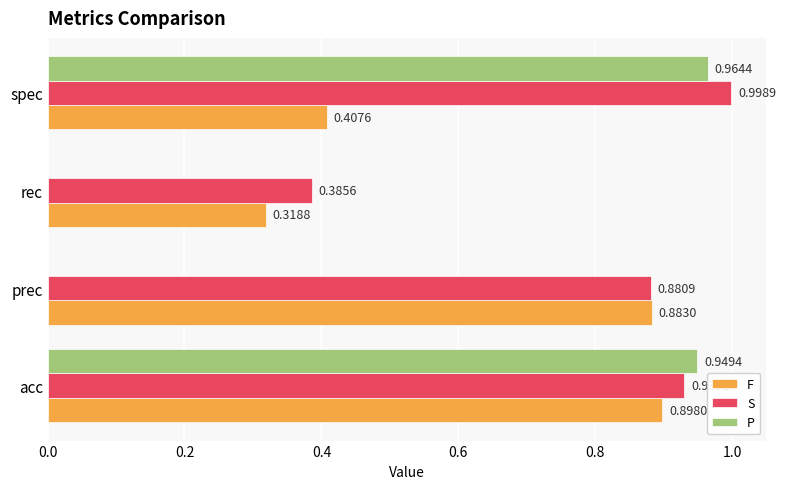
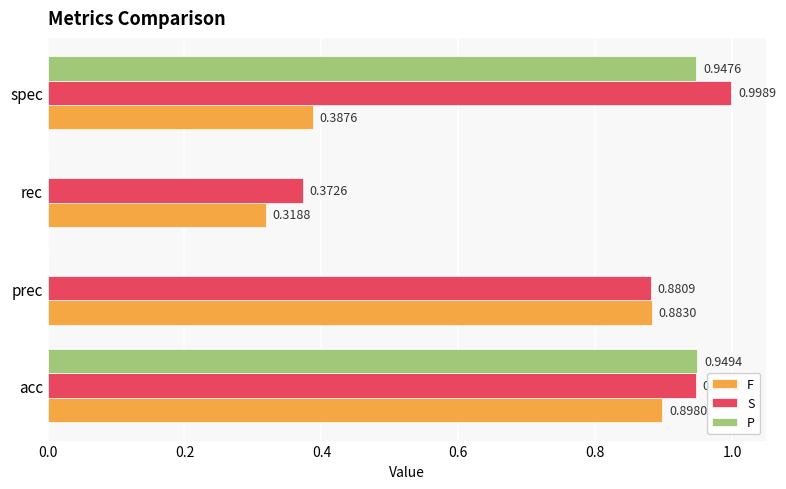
P, spec: 0.9644 -> 0.9476
F, spec: 0.4076 -> 0.3876
S, rec: 0.3856 -> 0.3726
S, acc: 0.93 -> 0.95
